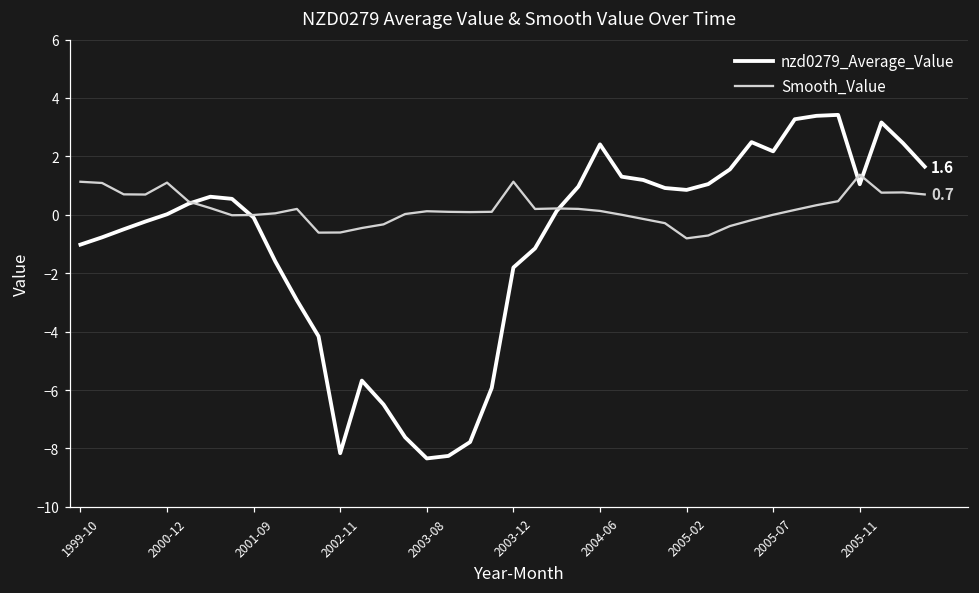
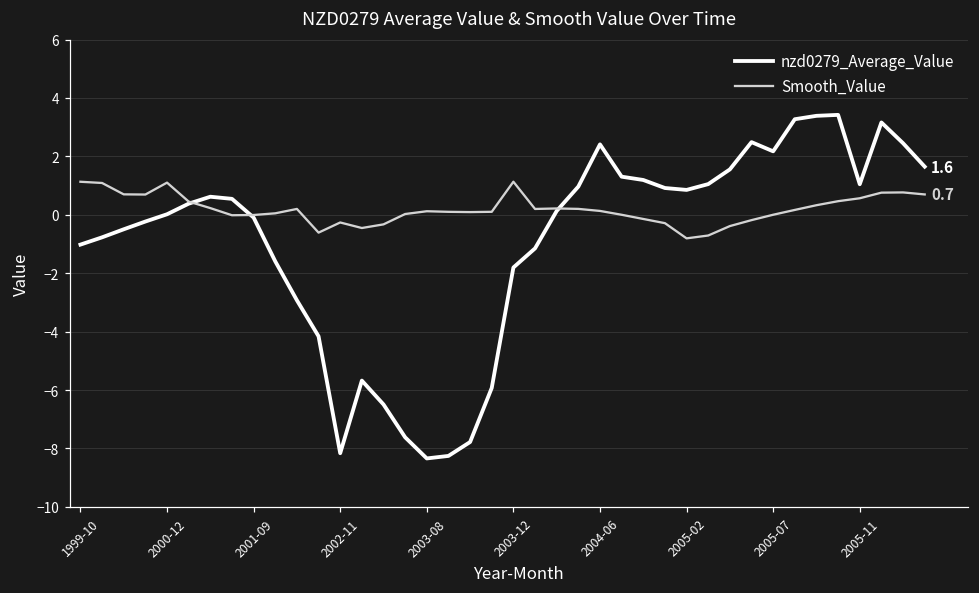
Smooth_Value, 2002-11: -0.6 -> -0.3
Smooth_Value, 2005-11: 1.4 -> 0.6
